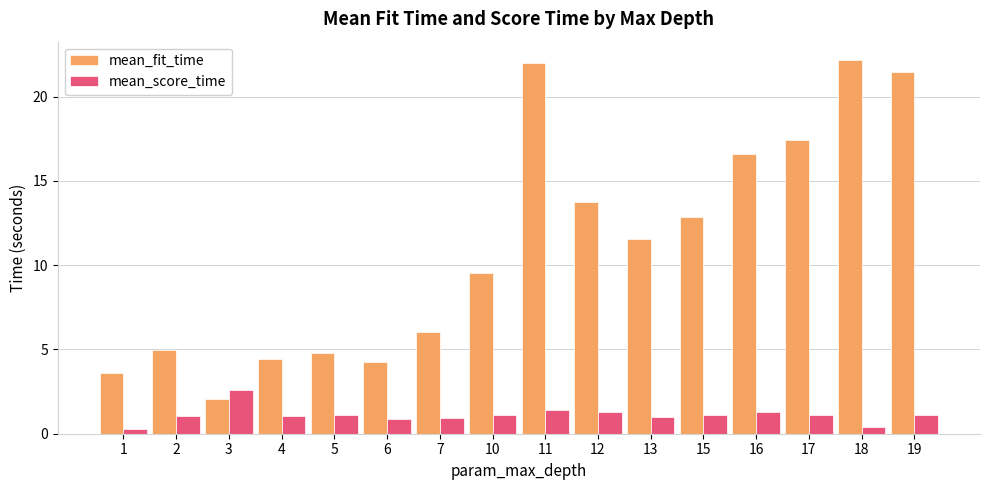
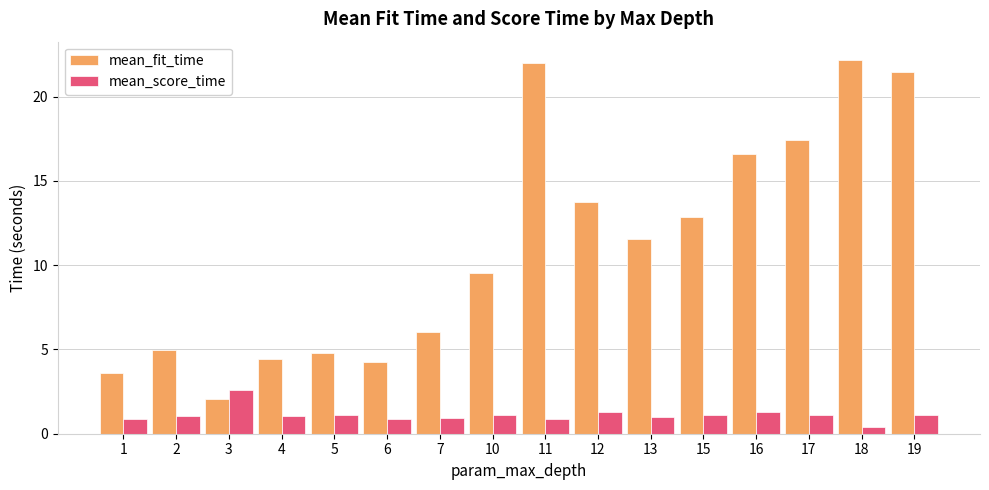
mean_score_time, 1: 0.3 -> 0.9
mean_score_time, 11: 1.4 -> 0.9
